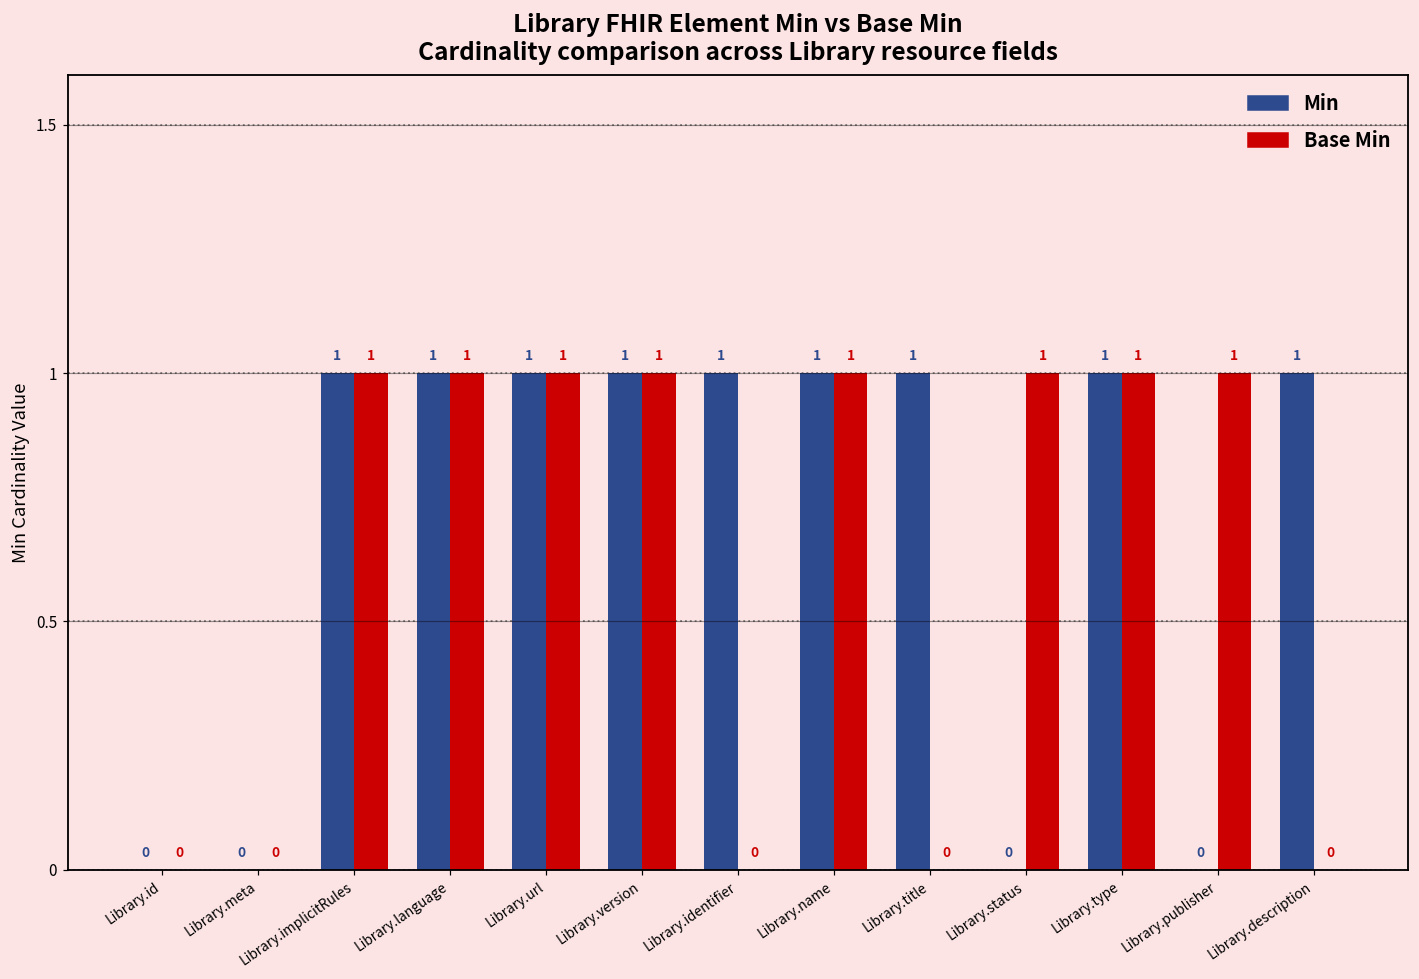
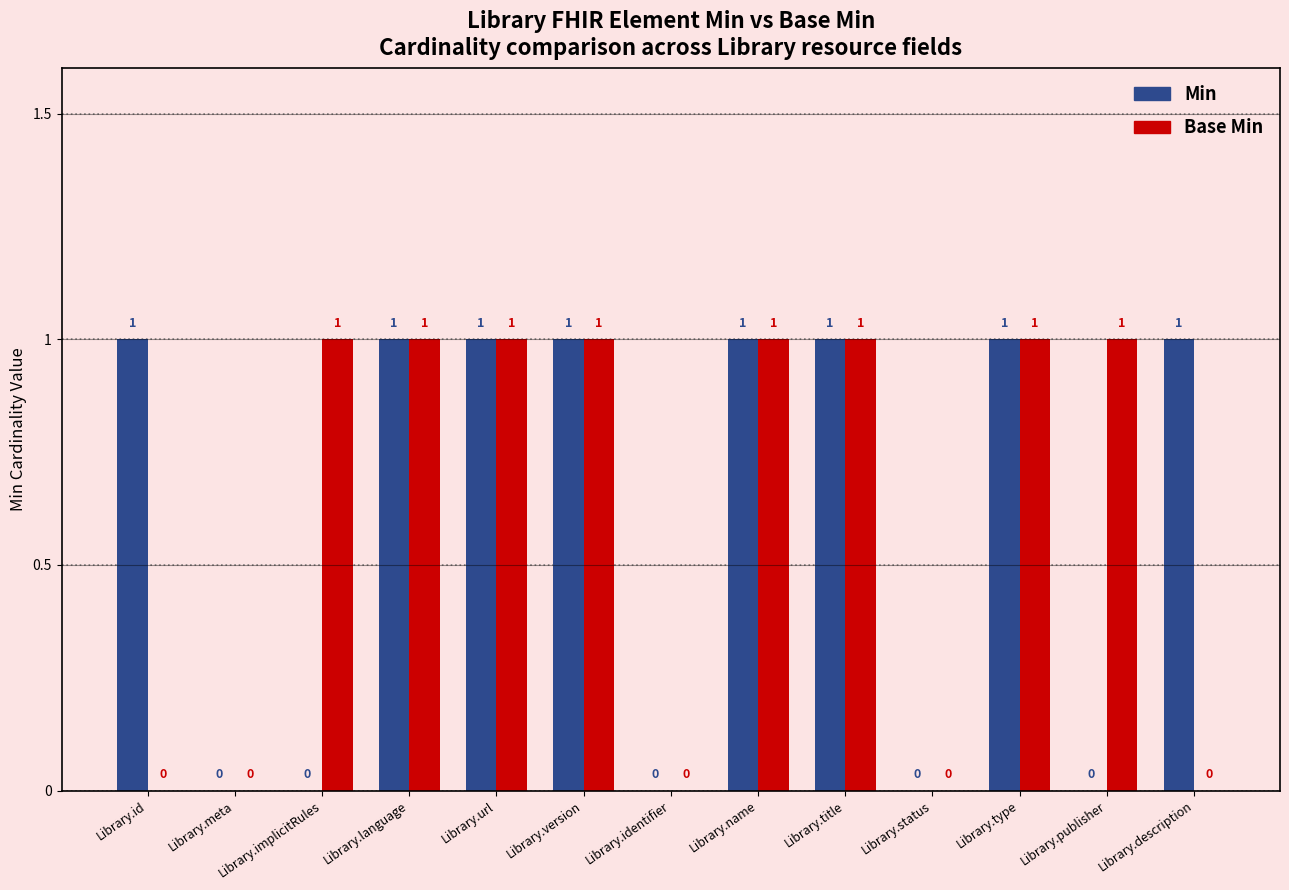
Min, Library.id: 0 -> 1
Min, Library.implicitRules: 1 -> 0
Min, Library.identifier: 1 -> 0
Base Min, Library.title: 0 -> 1
Base Min, Library.status: 1 -> 0
